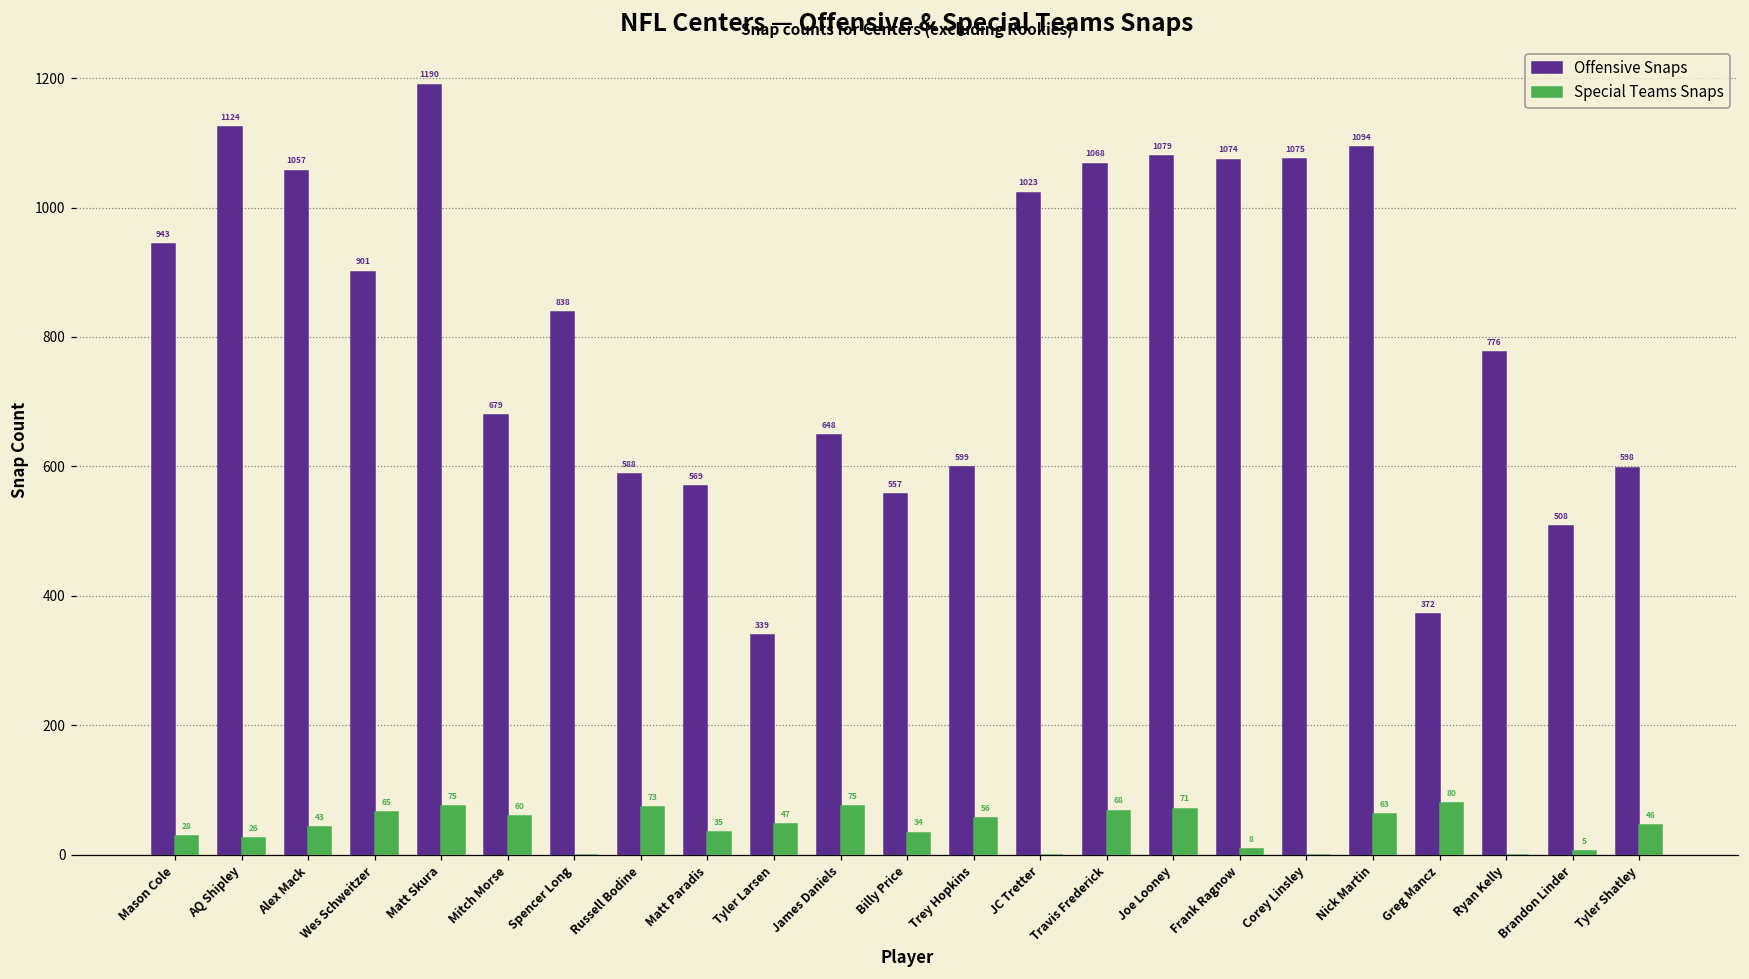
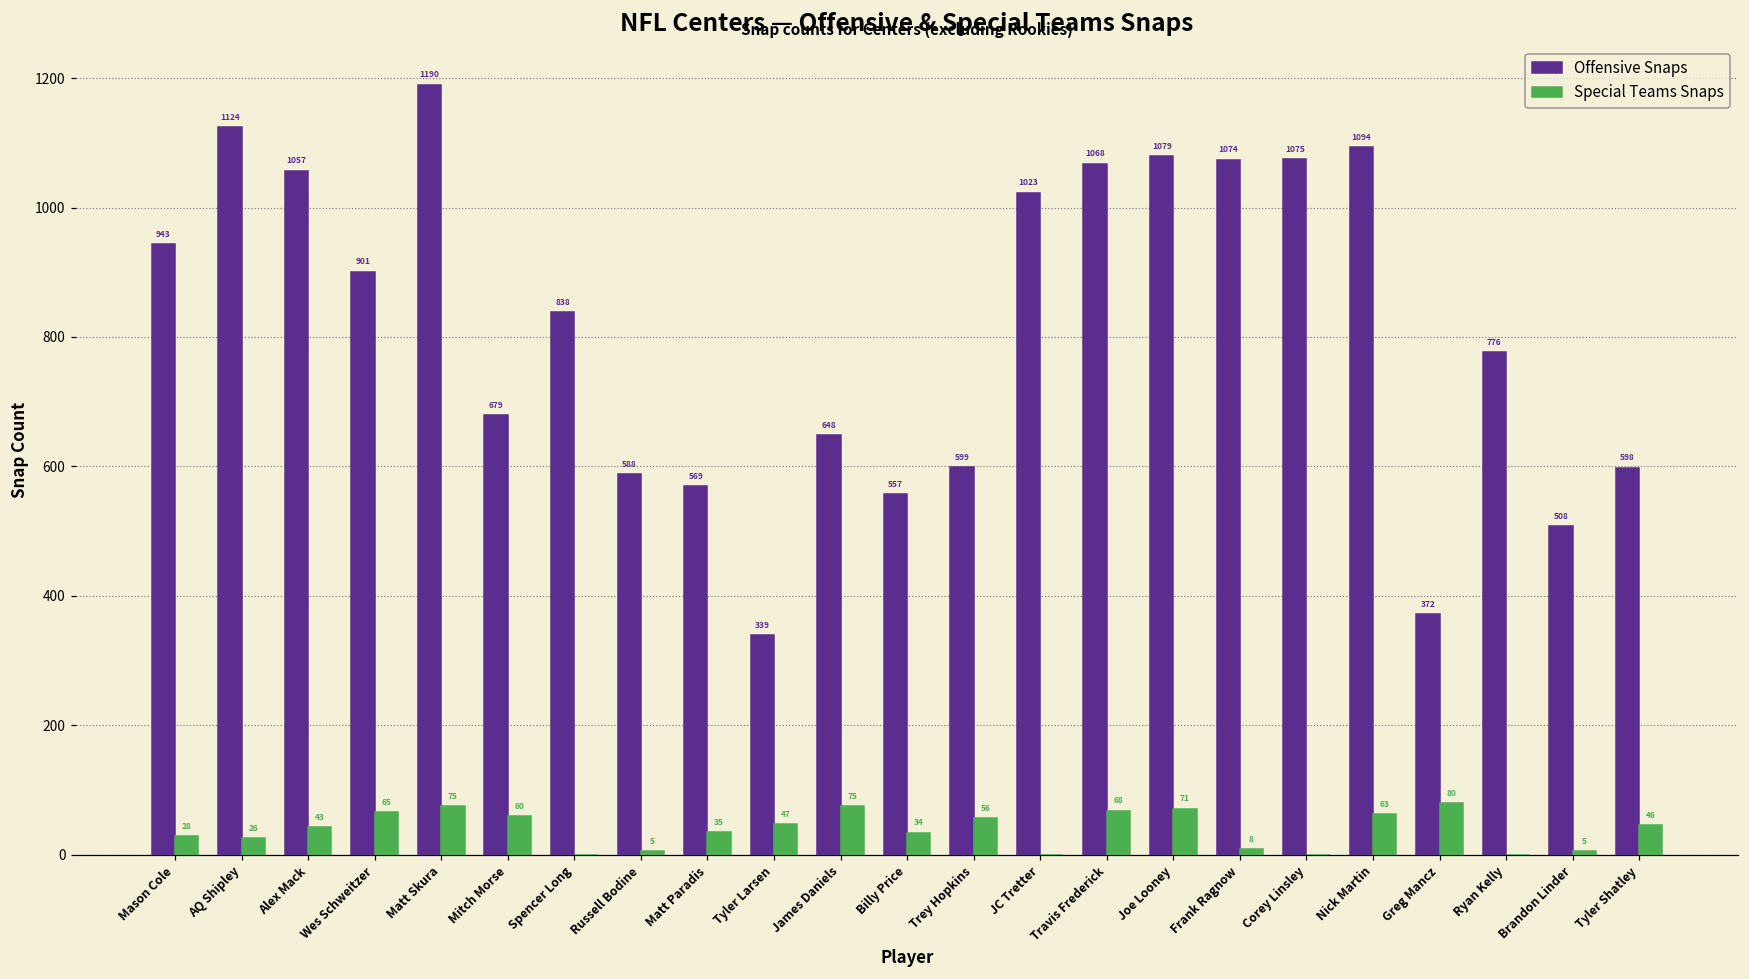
Special Teams Snaps, Russell Bodine: 73 -> 5
